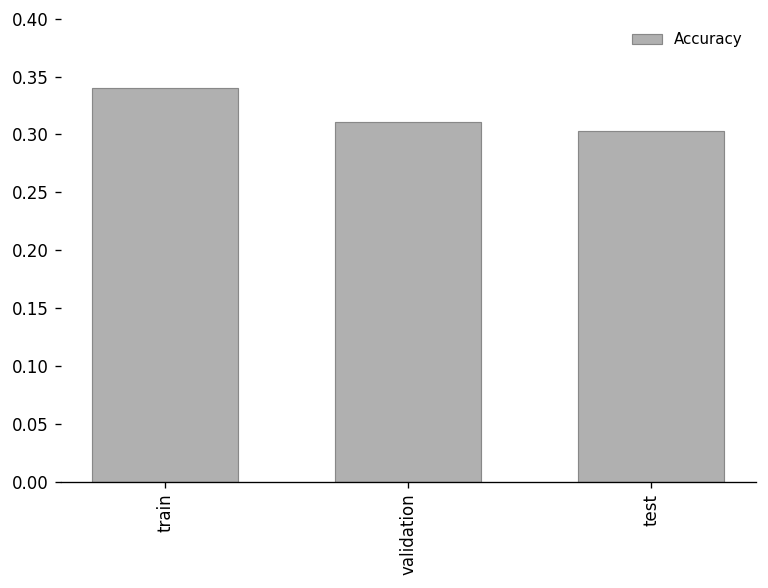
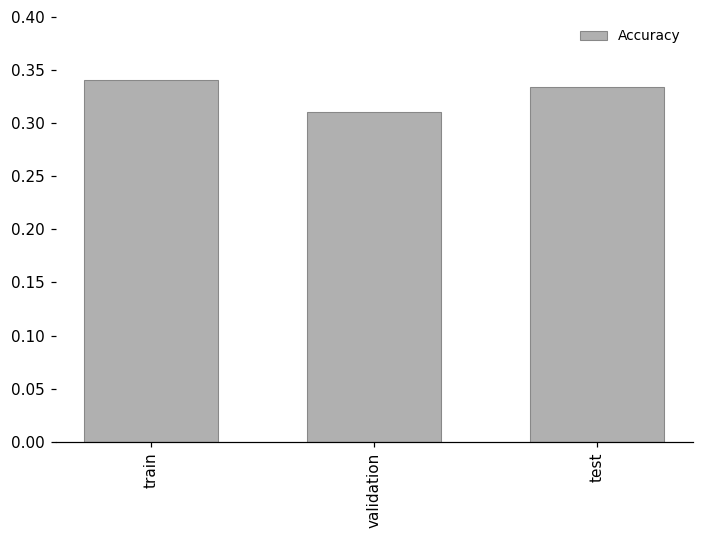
test: 0.30 -> 0.33
